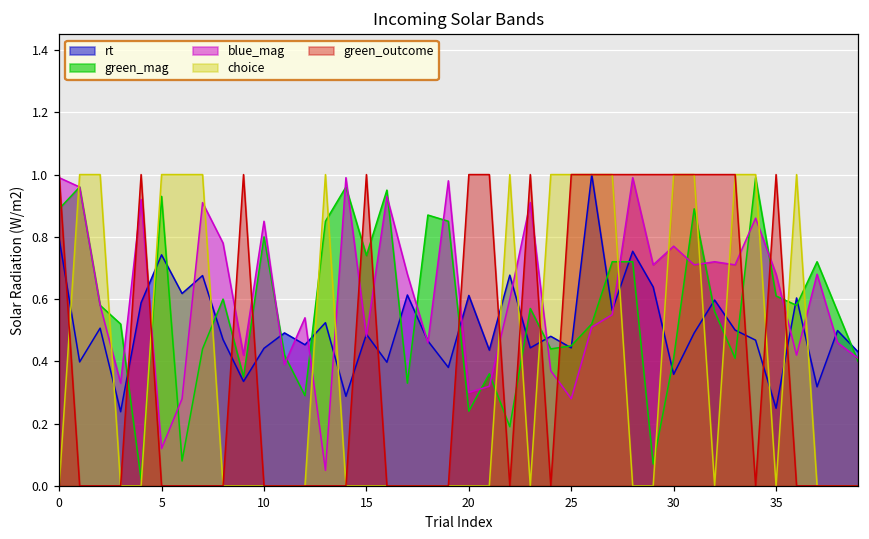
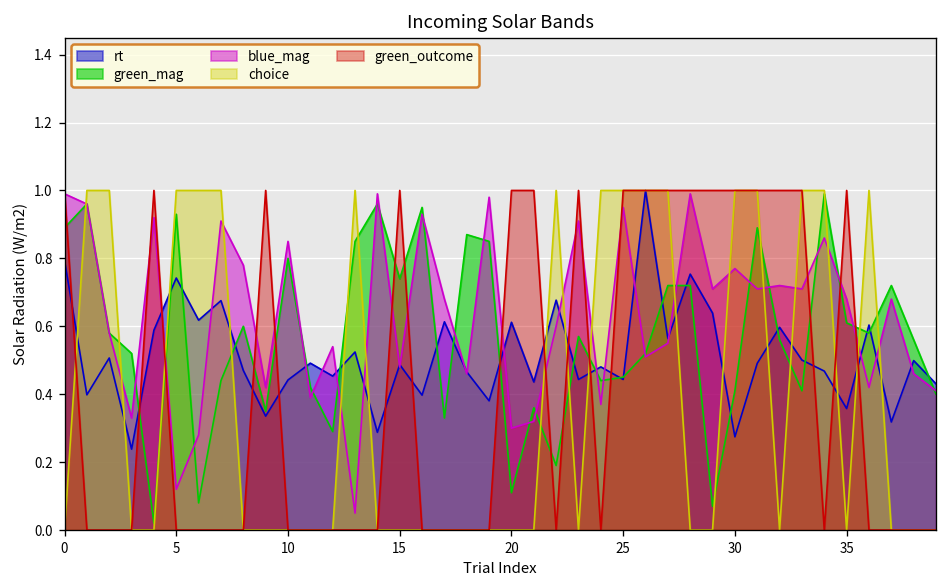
green_mag, 20: 0.24 -> 0.11
blue_mag, 25: 0.28 -> 0.95
rt, 30: 0.36 -> 0.27
rt, 35: 0.25 -> 0.36
